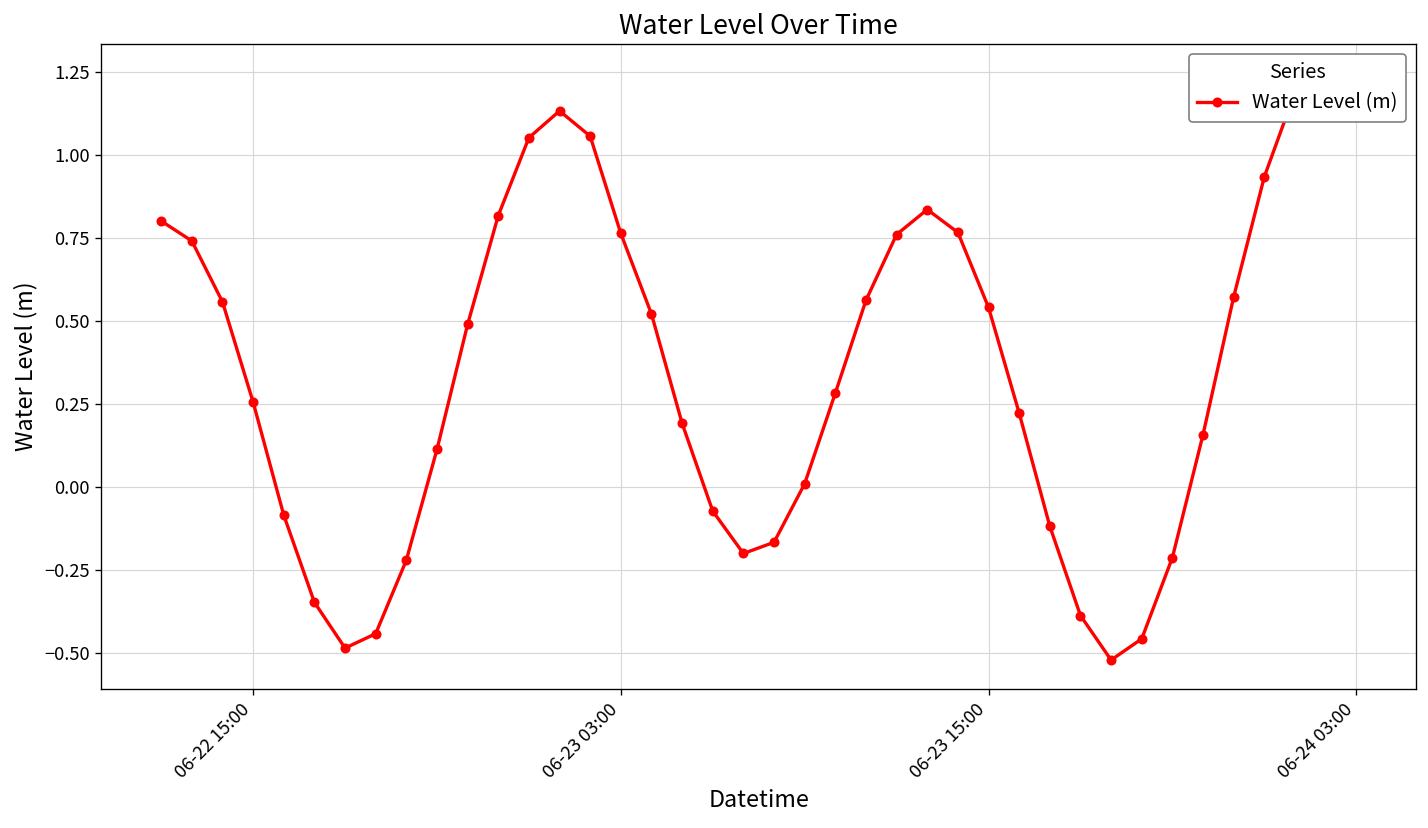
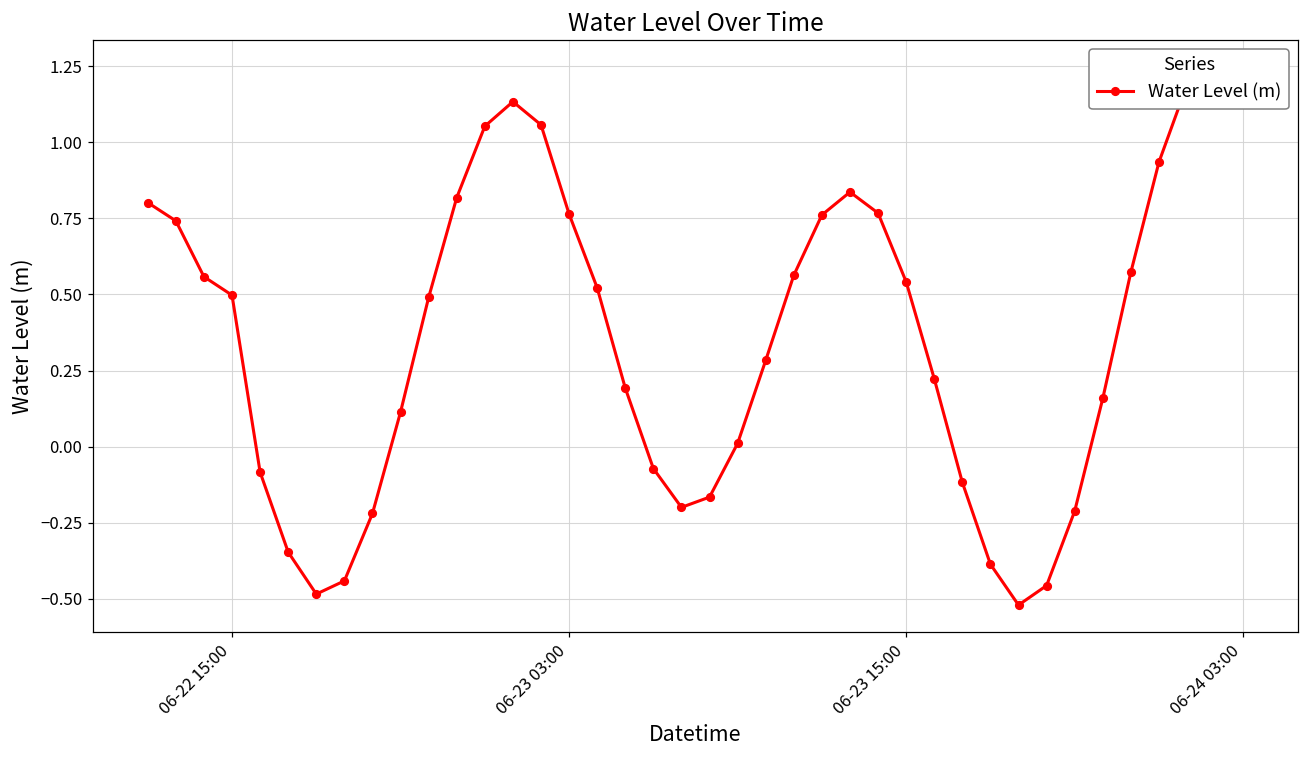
06-22 15:00: 0.26 -> 0.50
